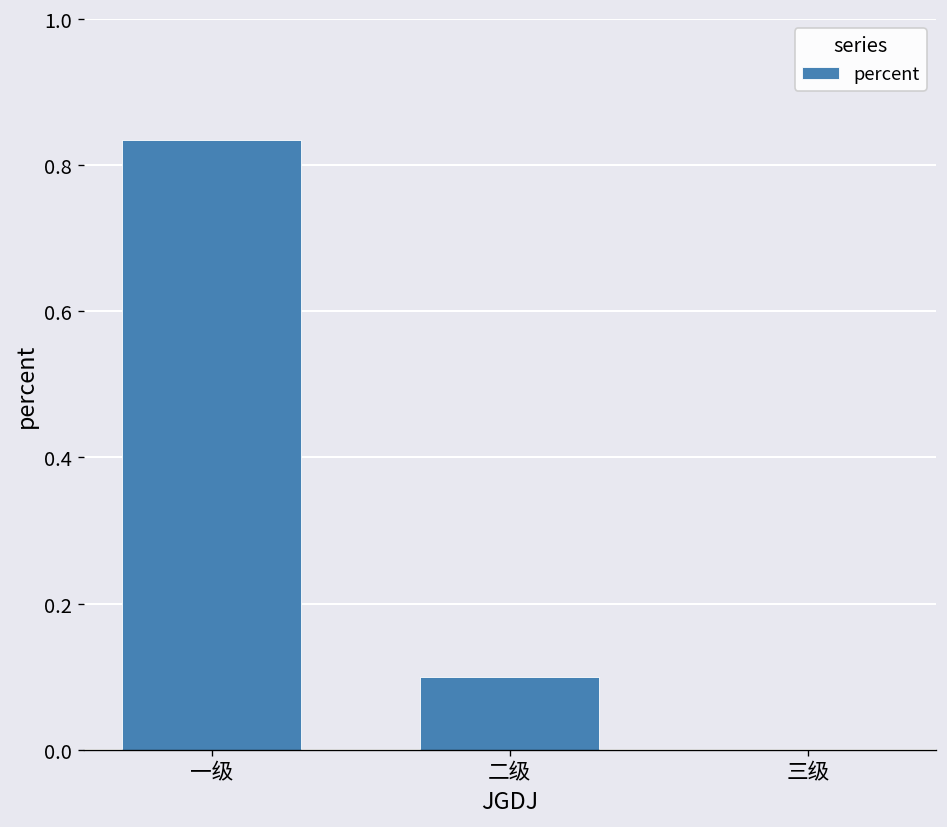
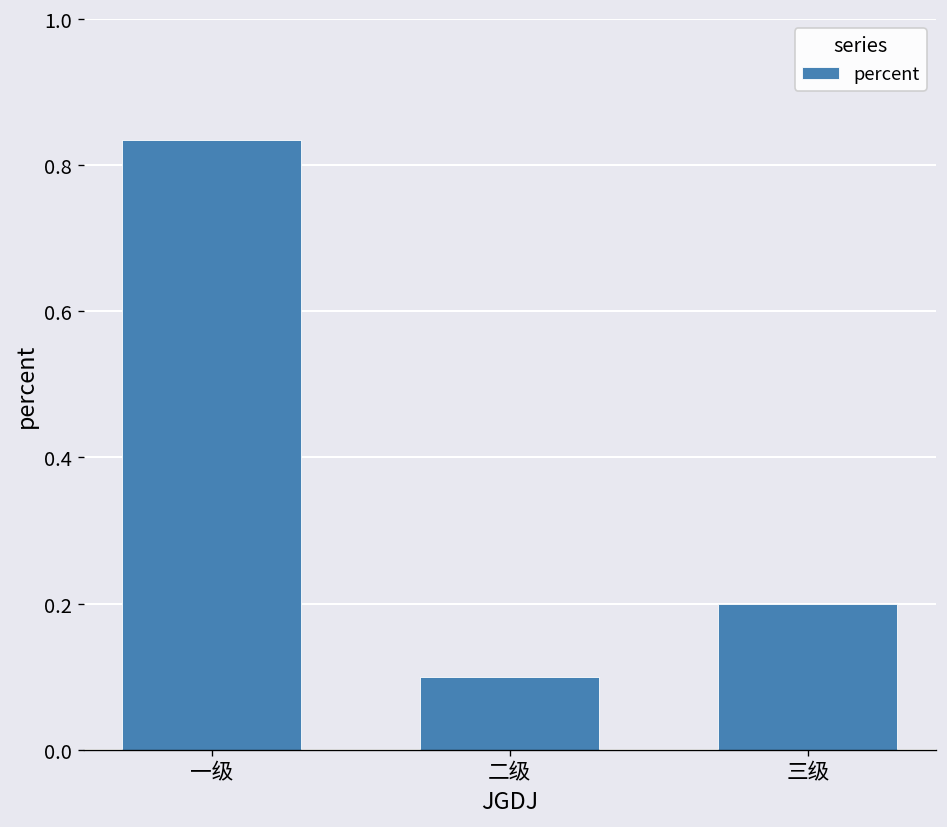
三级: 0.0 -> 0.2
